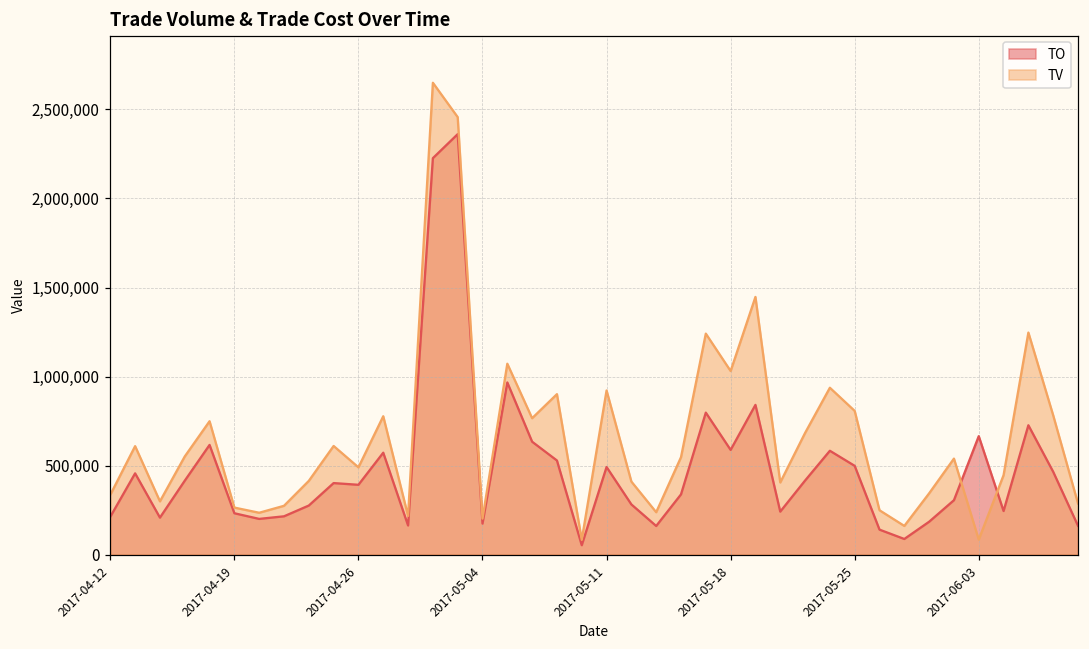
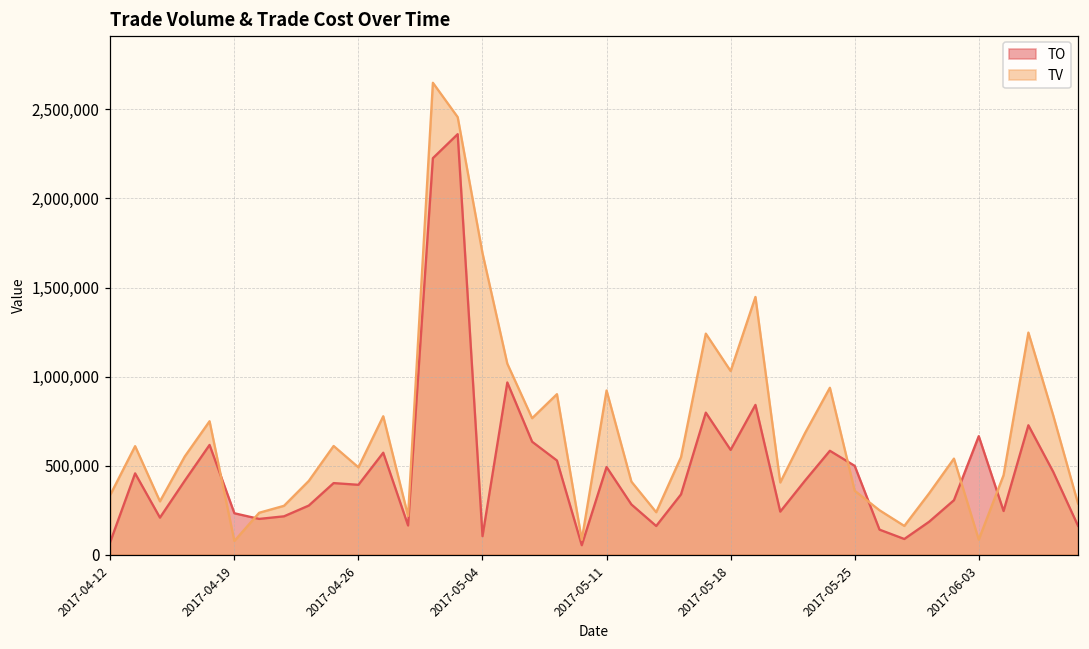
TO, 2017-04-12: 210,000 -> 70,000
TV, 2017-04-19: 260,000 -> 80,000
TO, 2017-05-04: 170,000 -> 100,000
TV, 2017-05-04: 200,000 -> 1,690,000
TV, 2017-05-25: 810,000 -> 360,000
